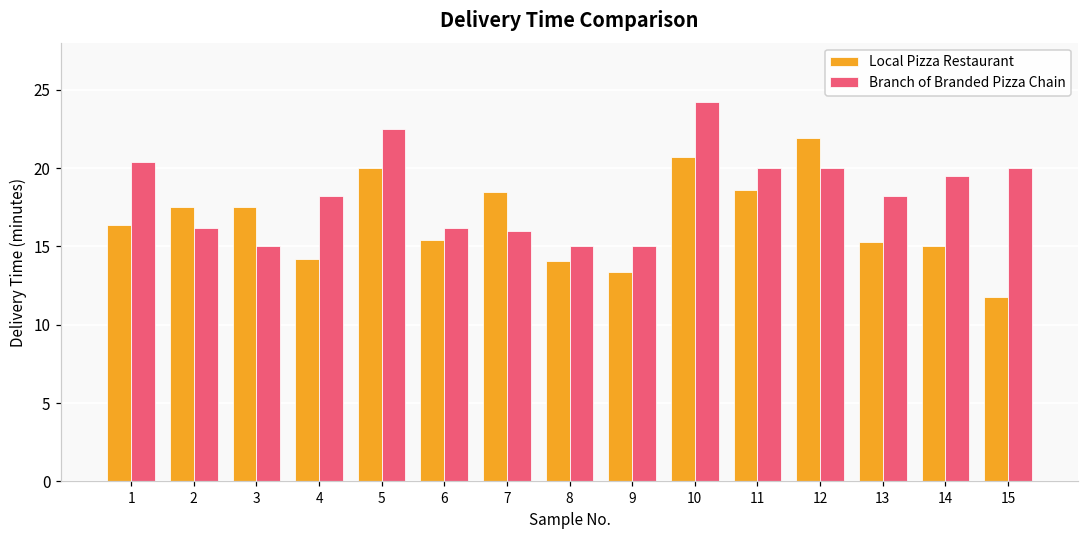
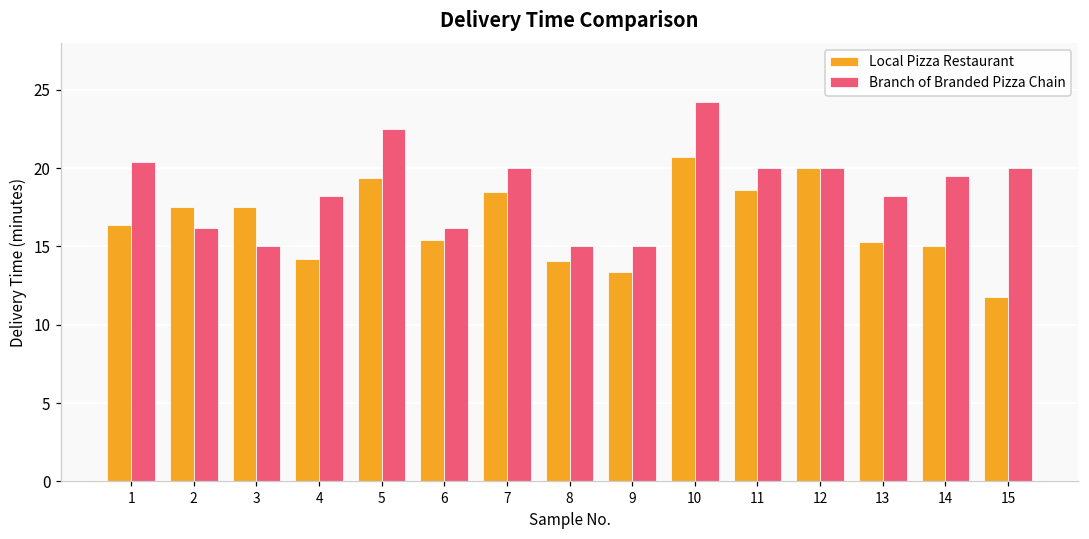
Local Pizza Restaurant, 5: 20.0 -> 19.4
Branch of Branded Pizza Chain, 7: 16 -> 20
Local Pizza Restaurant, 12: 21.9 -> 20.0
